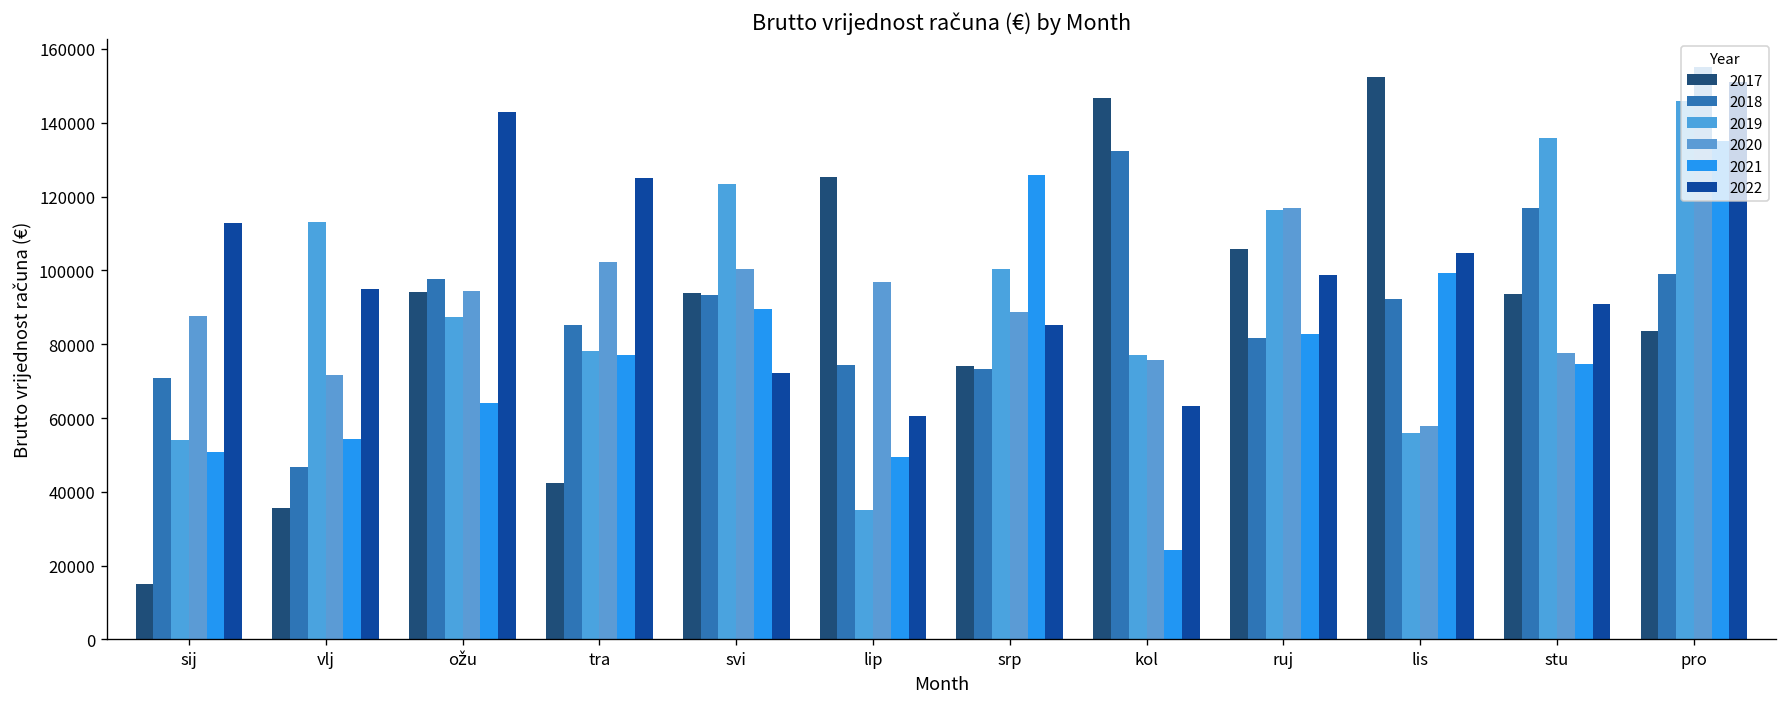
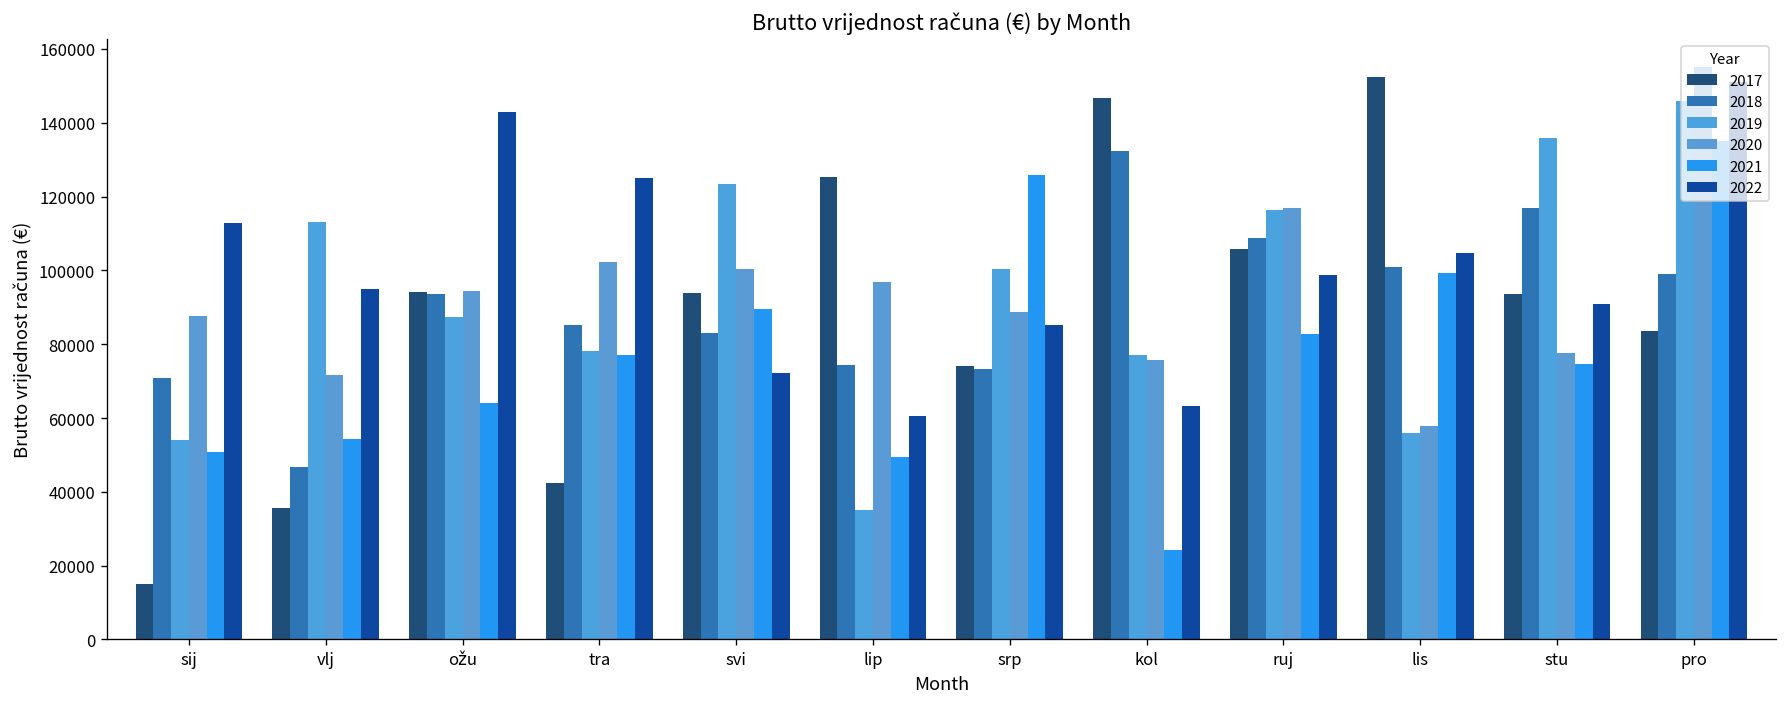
2018, ožu: 98000 -> 94000
2018, svi: 93000 -> 83000
2018, ruj: 82000 -> 109000
2018, lis: 92000 -> 101000
